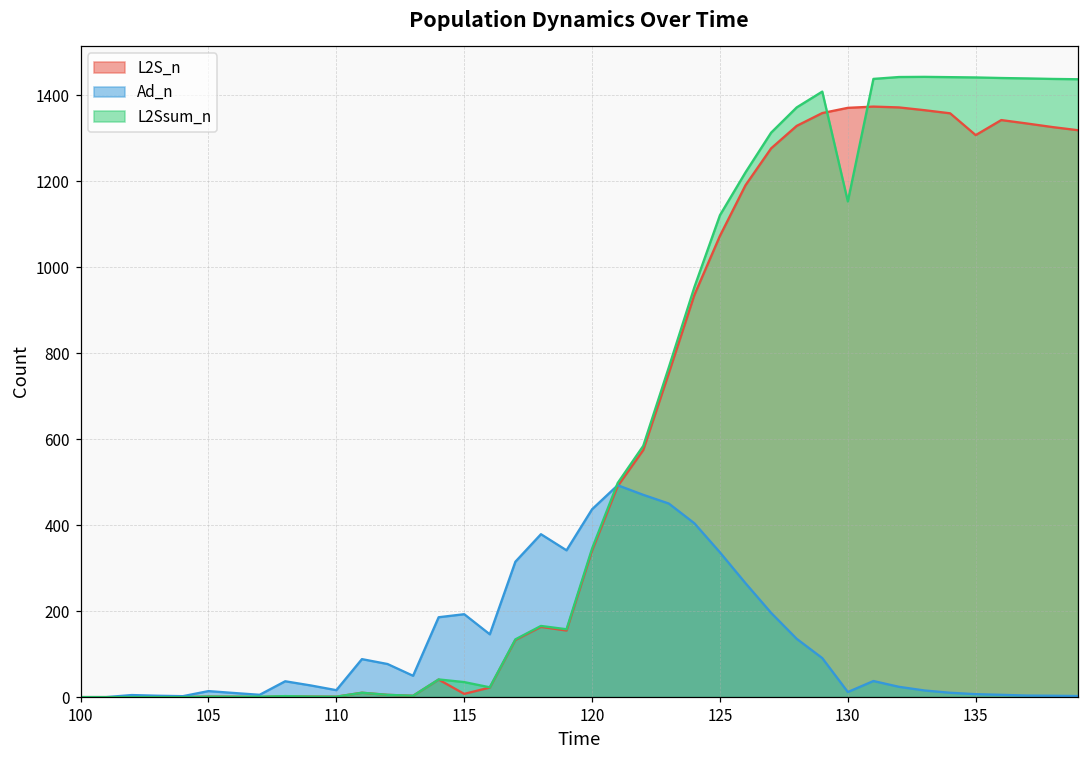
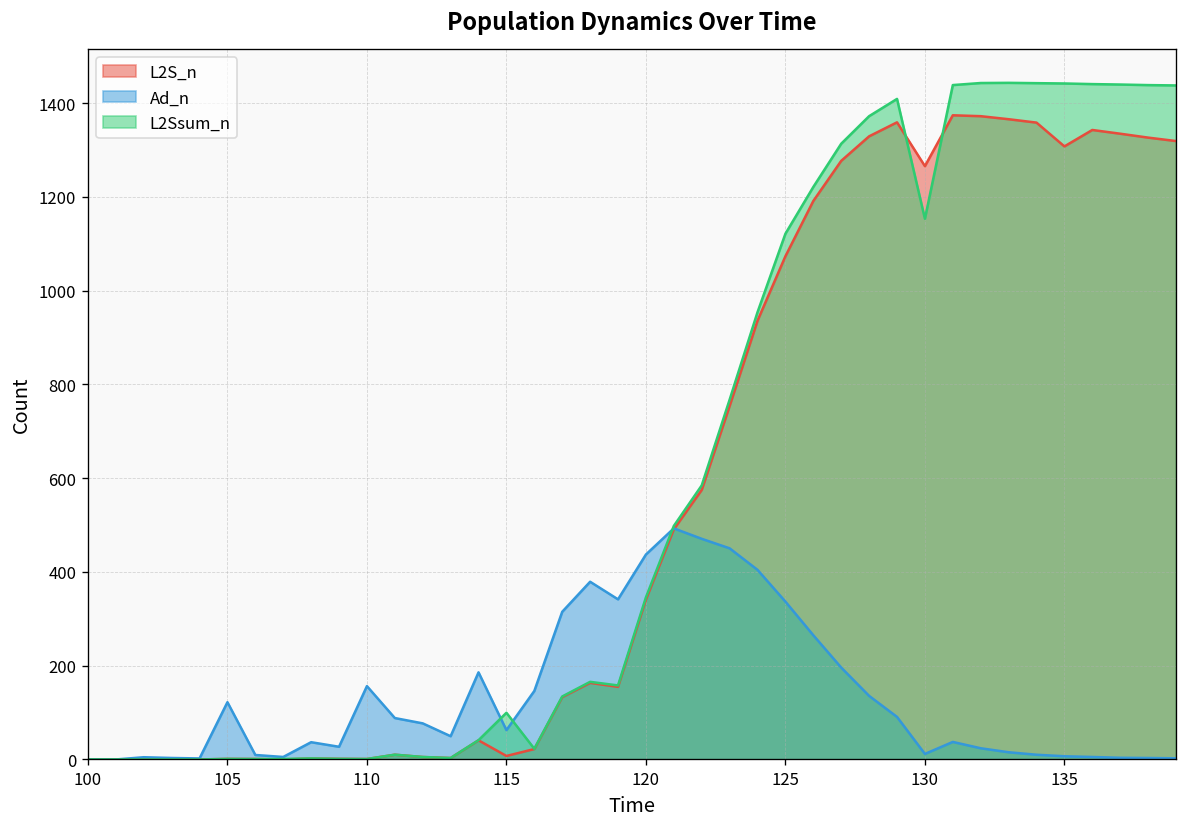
Ad_n, 105: 10 -> 120
Ad_n, 110: 20 -> 160
Ad_n, 115: 190 -> 60
L2Ssum_n, 115: 30 -> 100
L2S_n, 130: 1370 -> 1270
